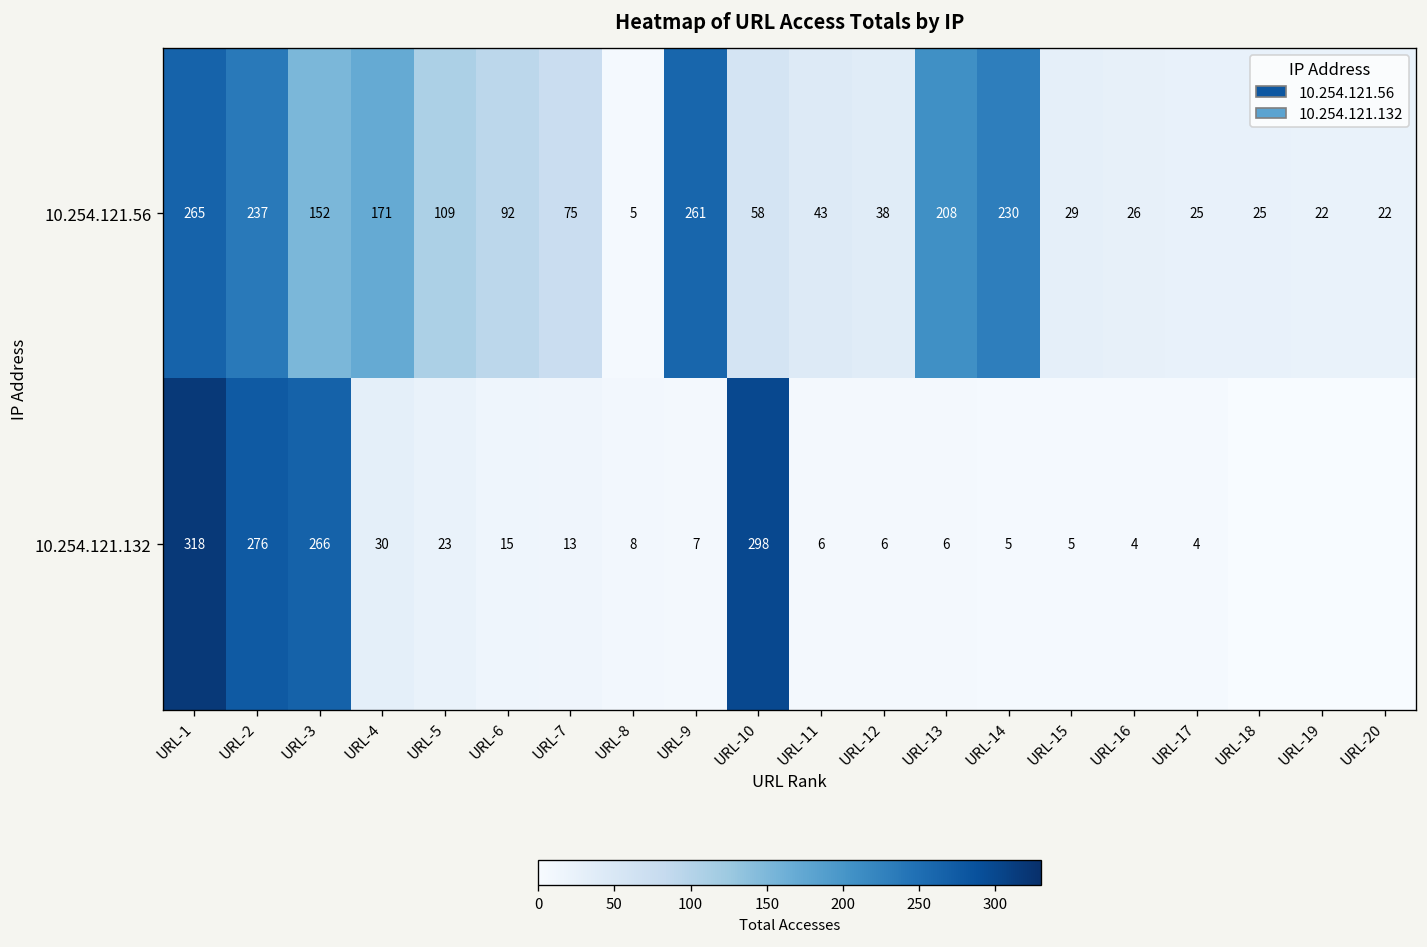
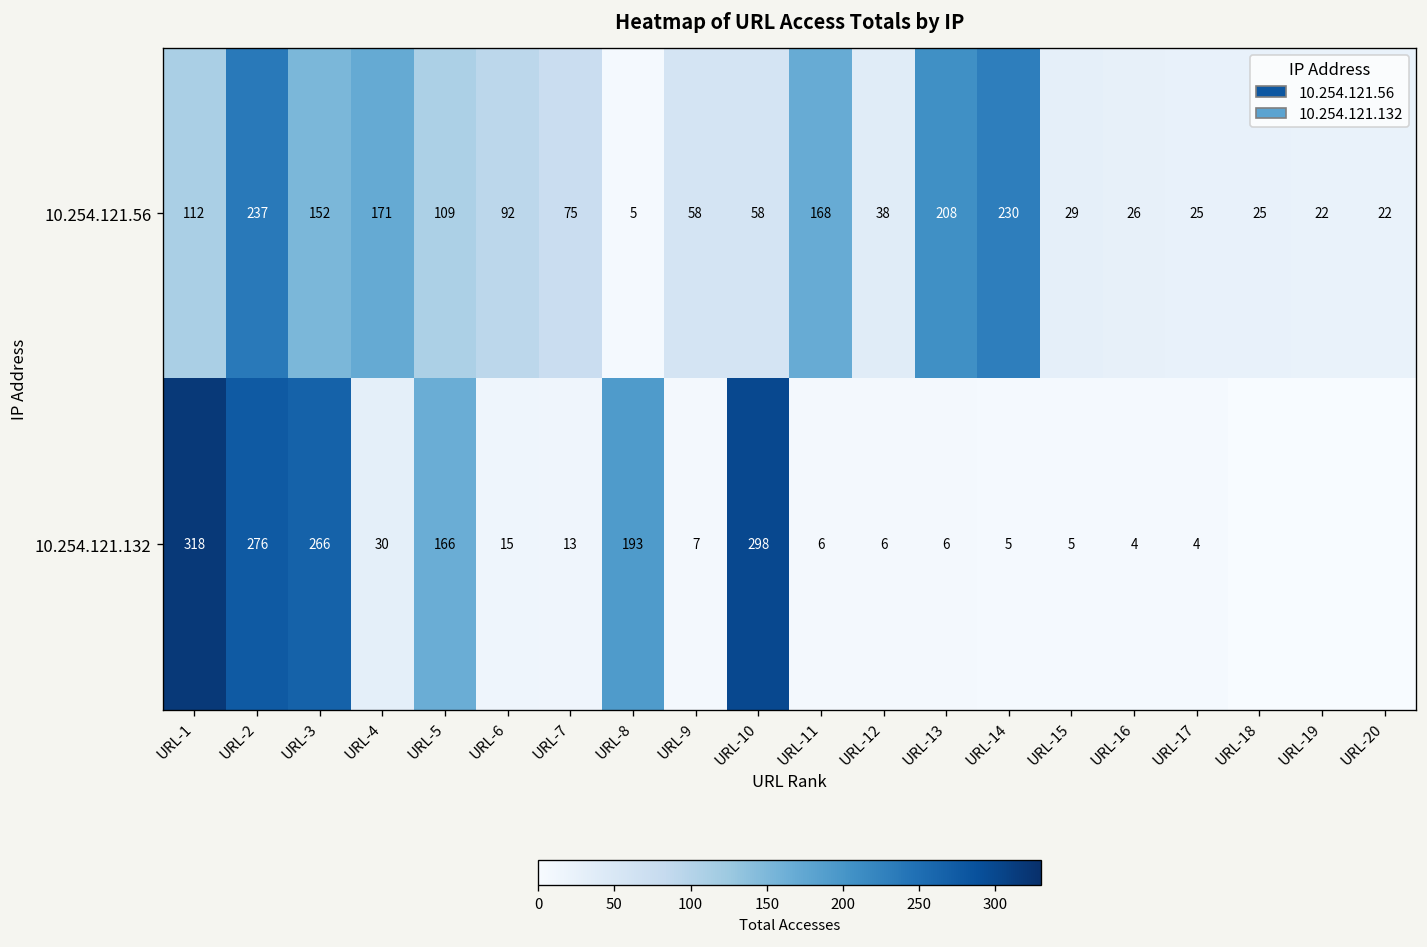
10.254.121.56, URL-1: 265 -> 112
10.254.121.56, URL-9: 261 -> 58
10.254.121.56, URL-11: 43 -> 168
10.254.121.132, URL-5: 23 -> 166
10.254.121.132, URL-8: 8 -> 193
